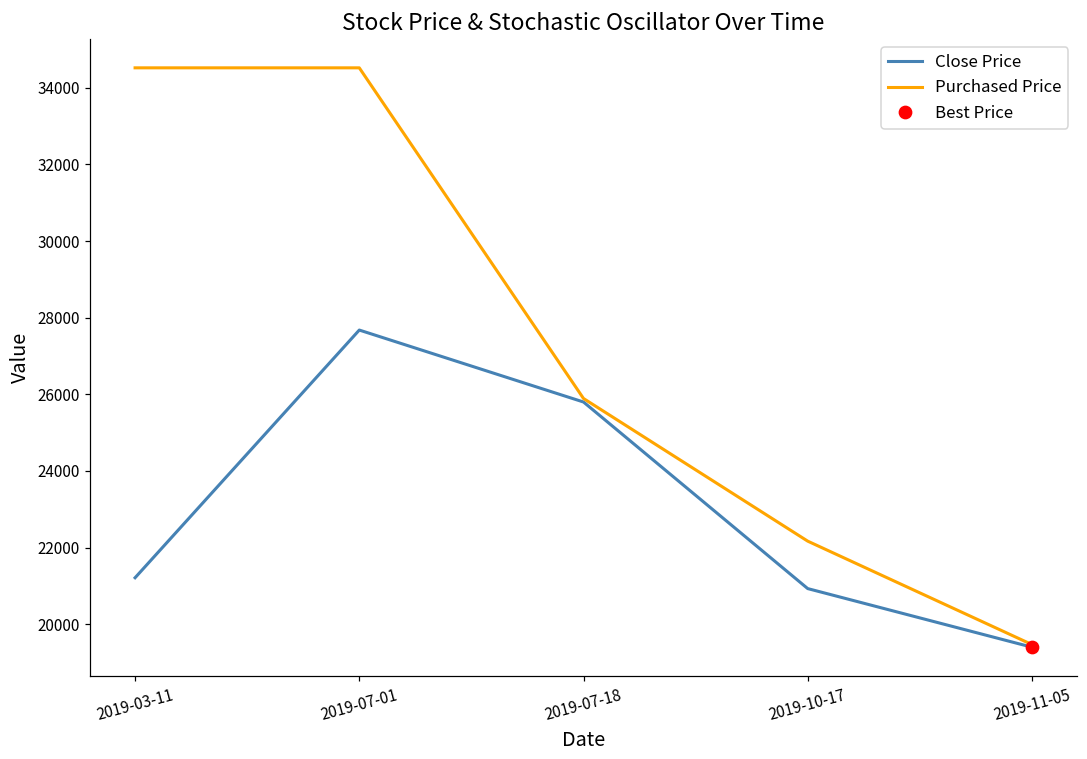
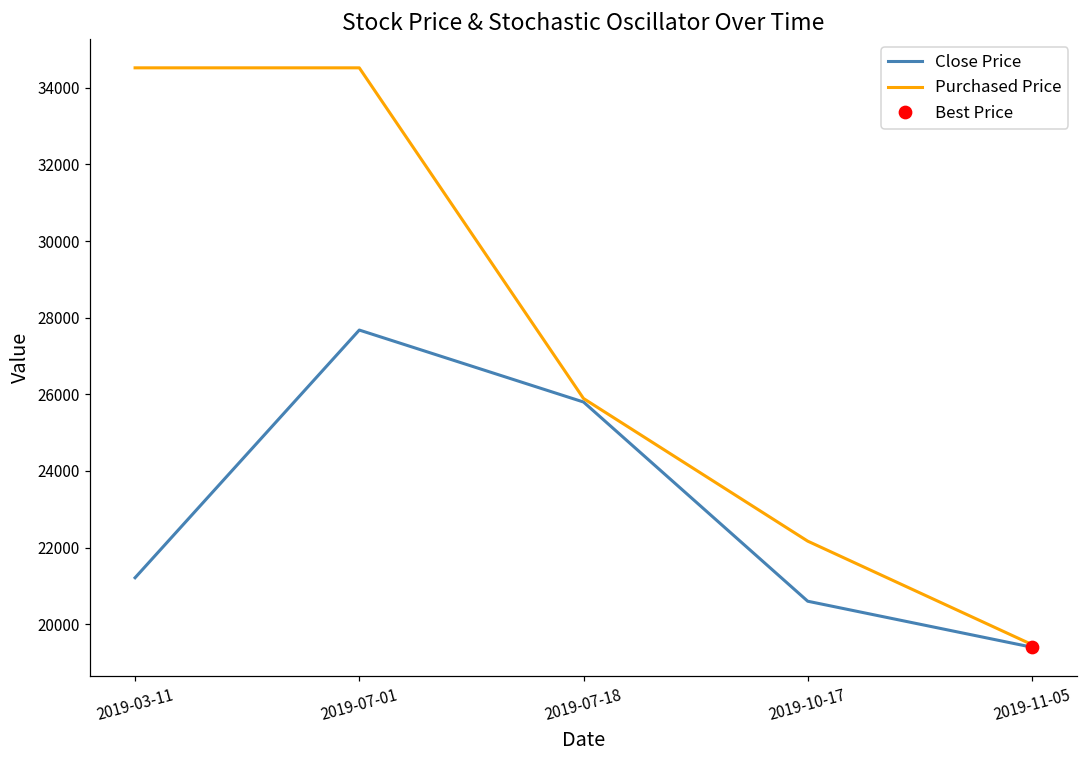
Close Price, 2019-10-17: 20900 -> 20600
